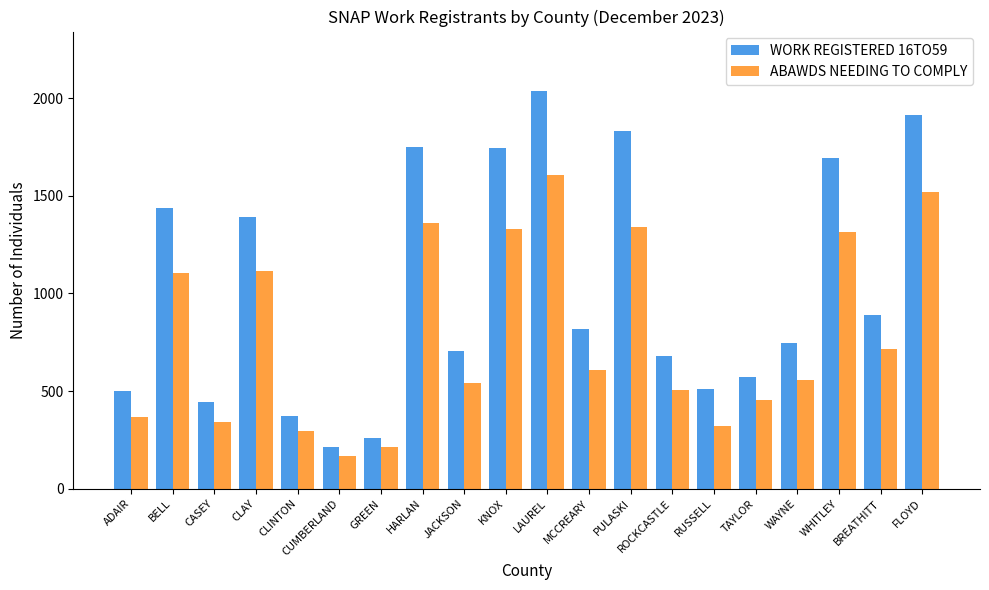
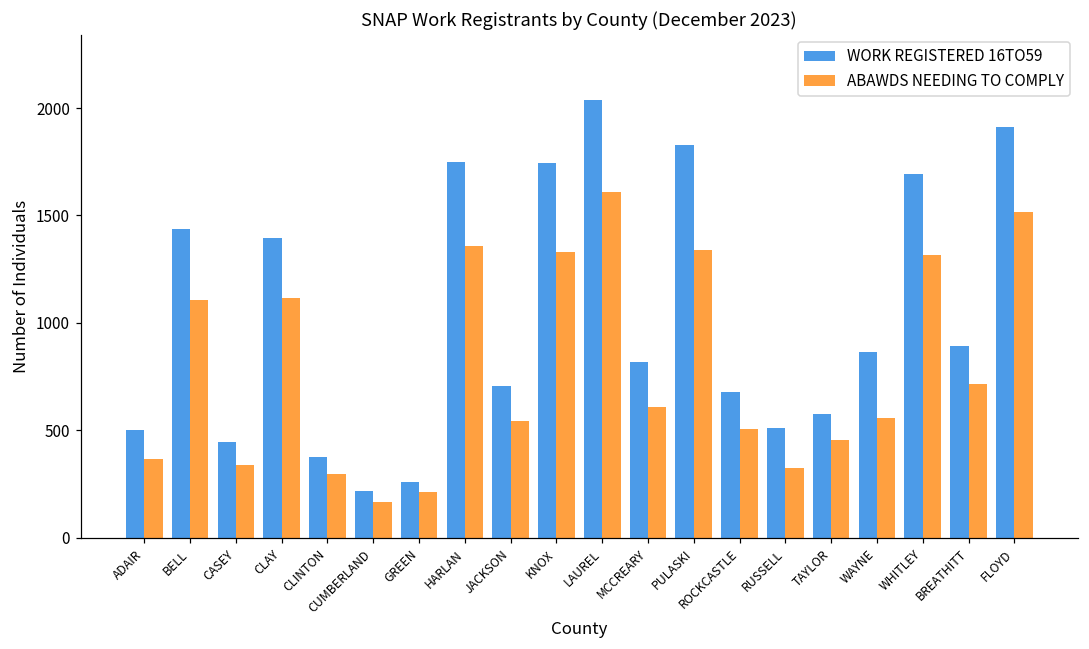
WORK REGISTERED 16TO59, WAYNE: 750 -> 860
